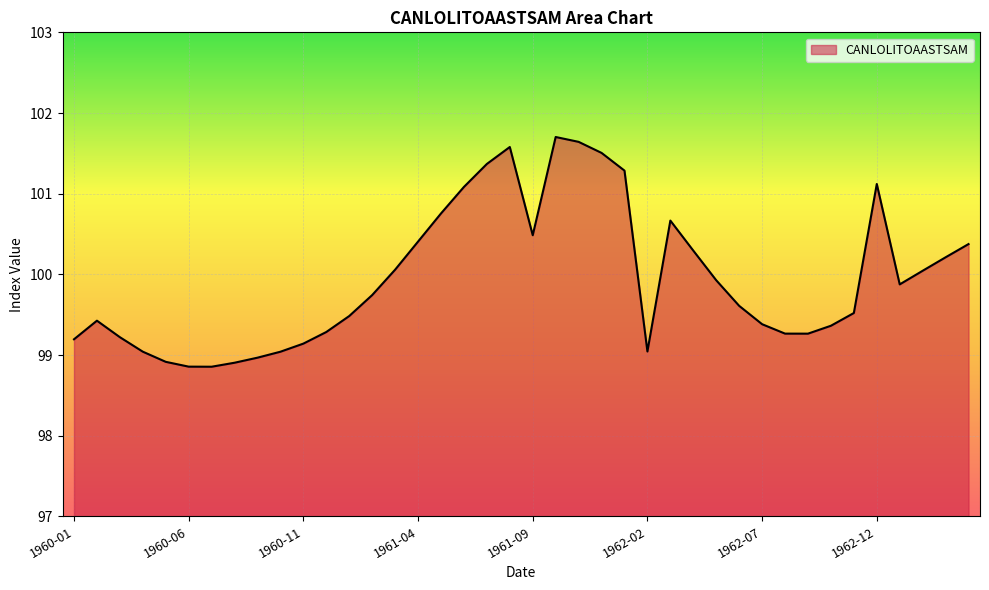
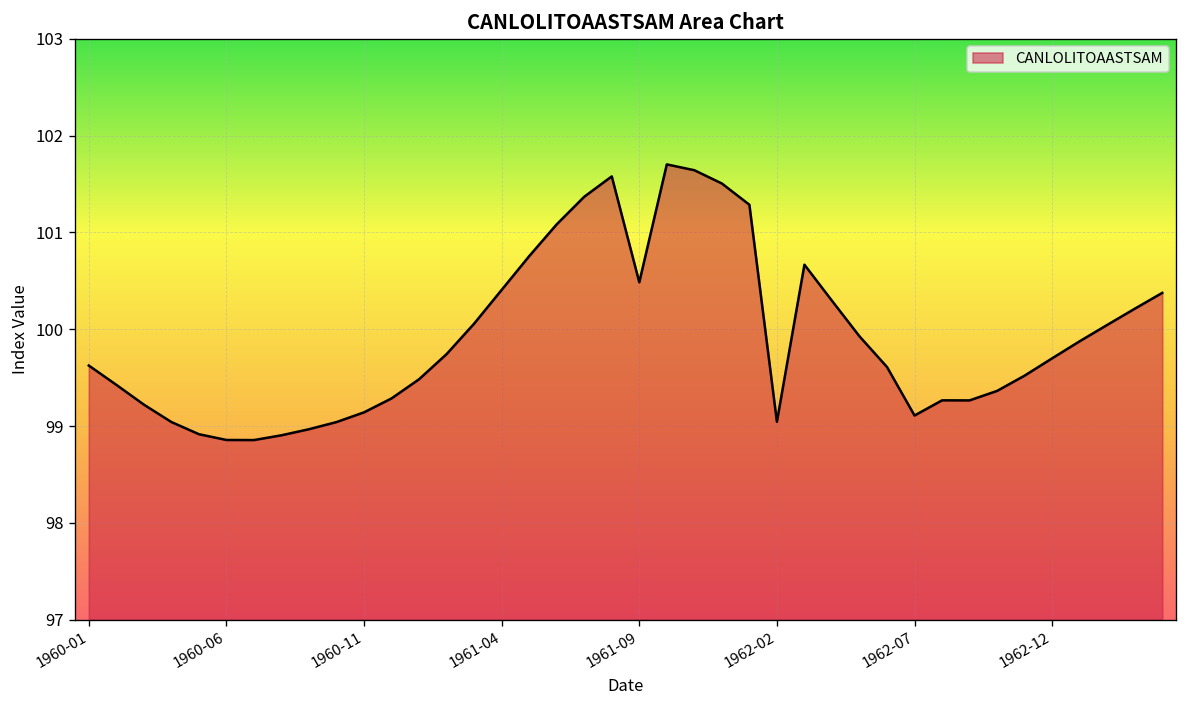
1960-01: 99.2 -> 99.6
1962-07: 99.4 -> 99.1
1962-12: 101.1 -> 99.7
